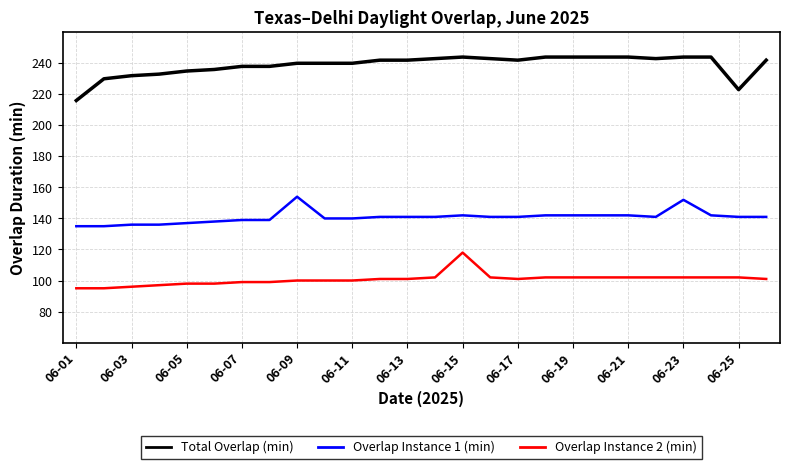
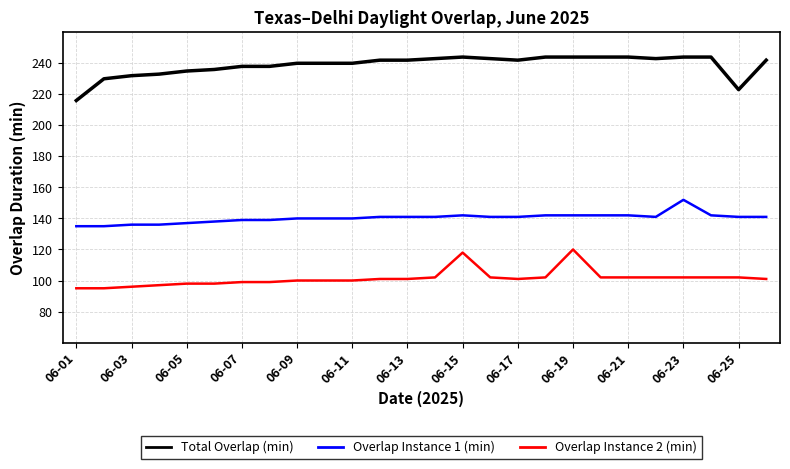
Overlap Instance 1 (min), 06-09: 154 -> 140
Overlap Instance 2 (min), 06-19: 102 -> 120
